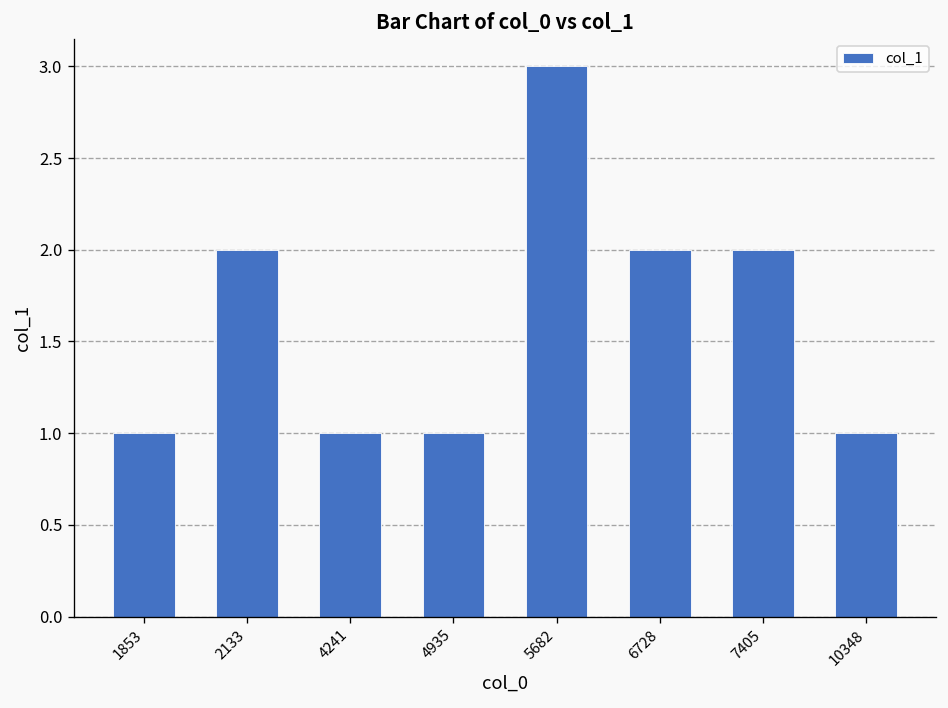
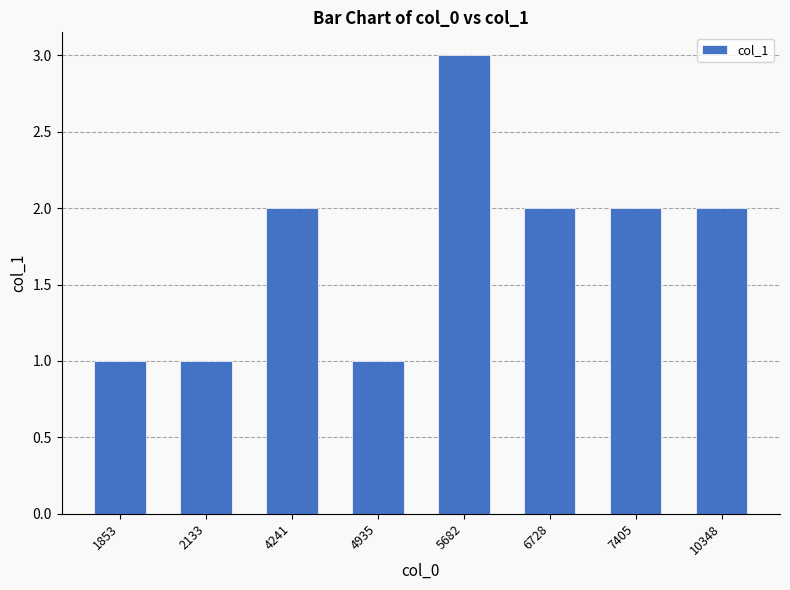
2133: 2 -> 1
4241: 1 -> 2
10348: 1 -> 2
